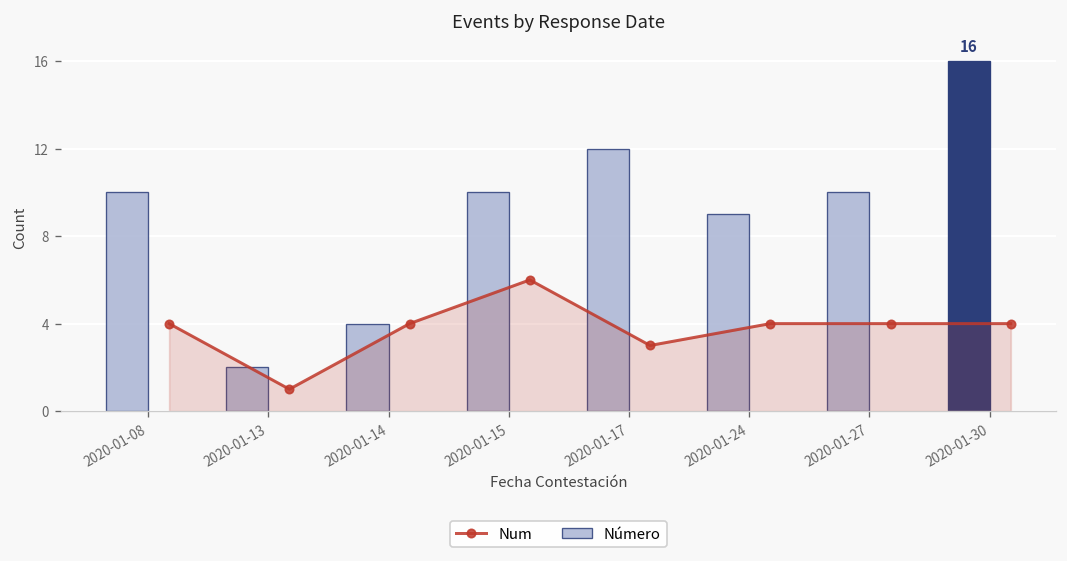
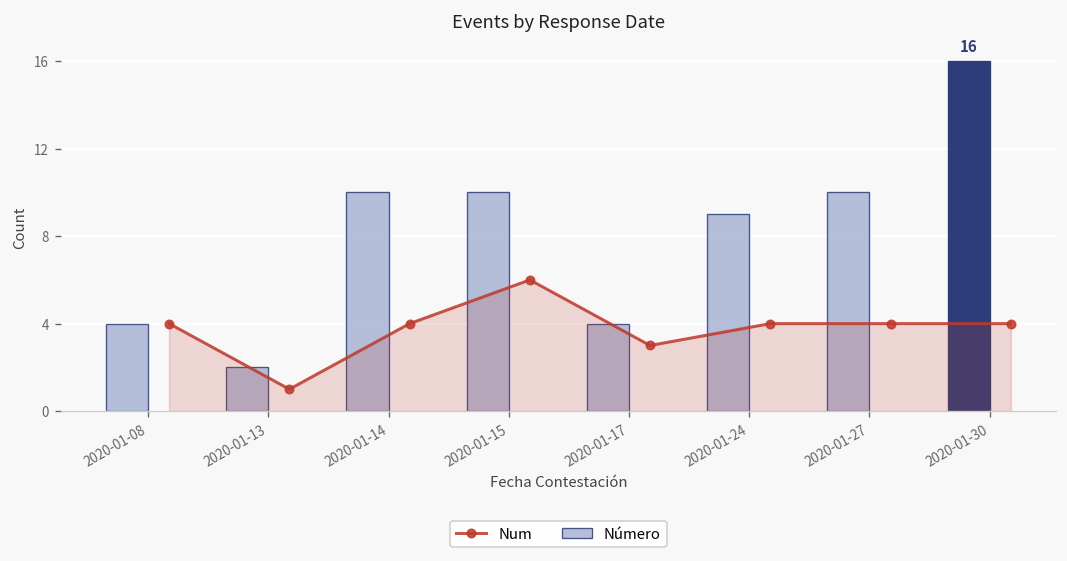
Número, 2020-01-08: 10 -> 4
Número, 2020-01-14: 4 -> 10
Número, 2020-01-17: 12 -> 4
